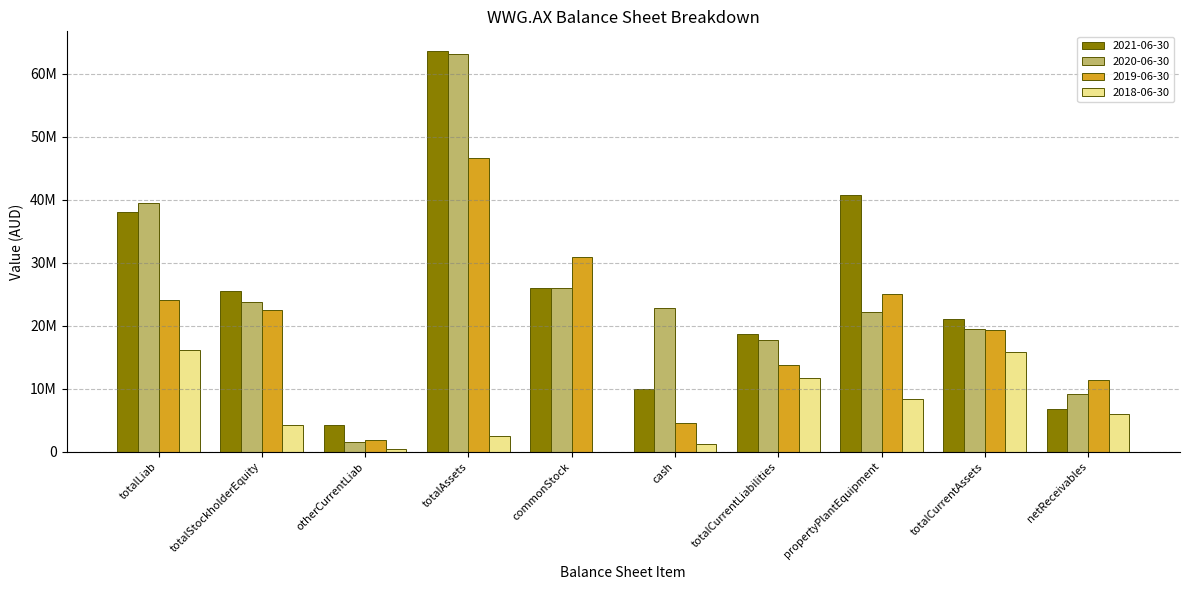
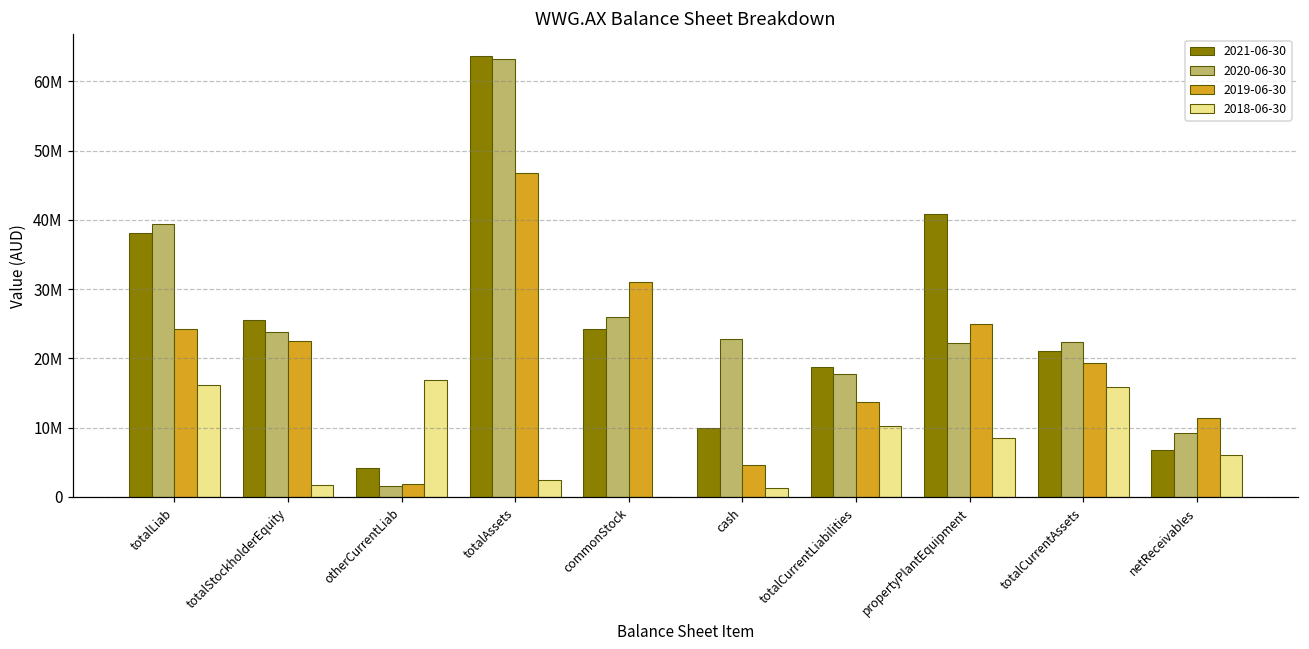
2018-06-30, totalStockholderEquity: 4000000 -> 2000000
2018-06-30, otherCurrentLiab: 0 -> 17000000
2021-06-30, commonStock: 26000000 -> 24000000
2018-06-30, totalCurrentLiabilities: 12000000 -> 10000000
2020-06-30, totalCurrentAssets: 20000000 -> 22000000
